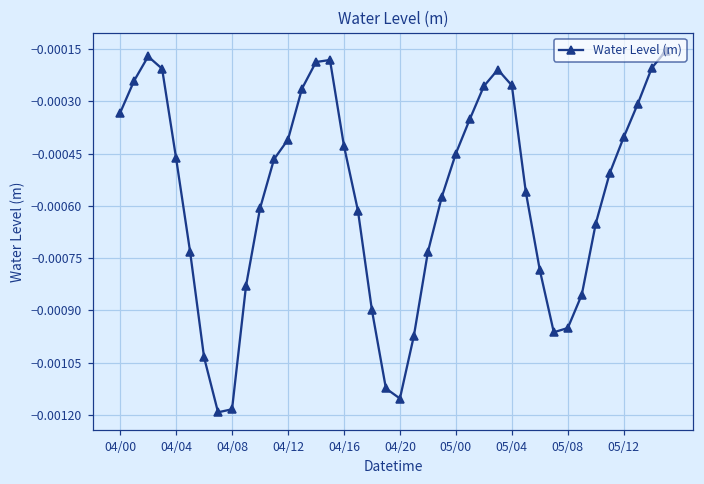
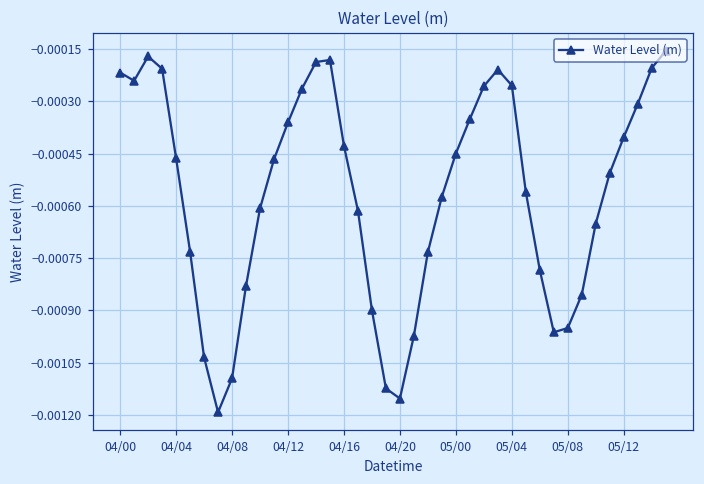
04/00: -0.00033 -> -0.00022
04/08: -0.00118 -> -0.00110
04/12: -0.00041 -> -0.00036
